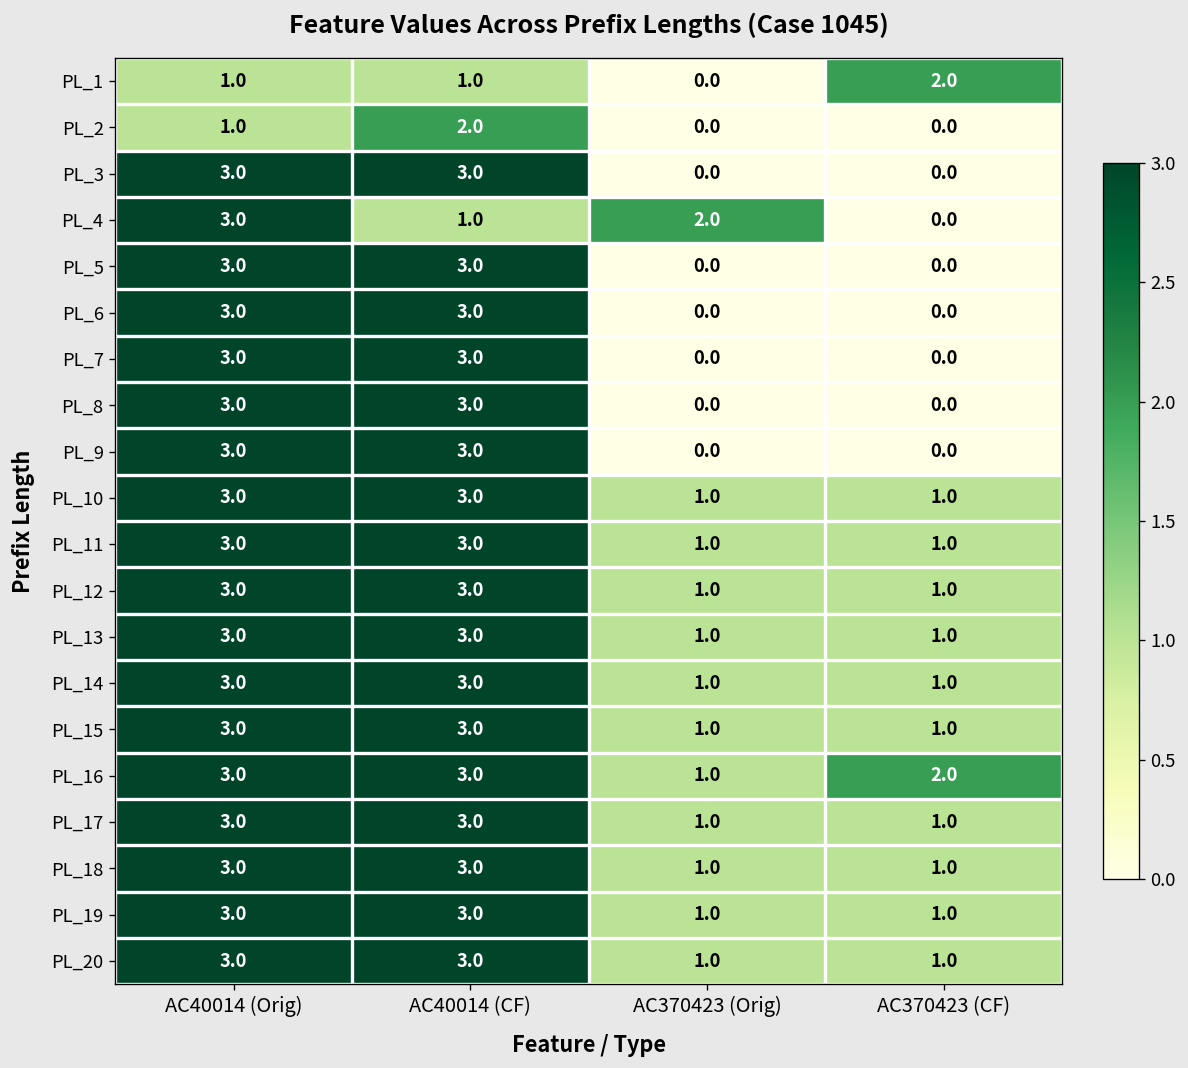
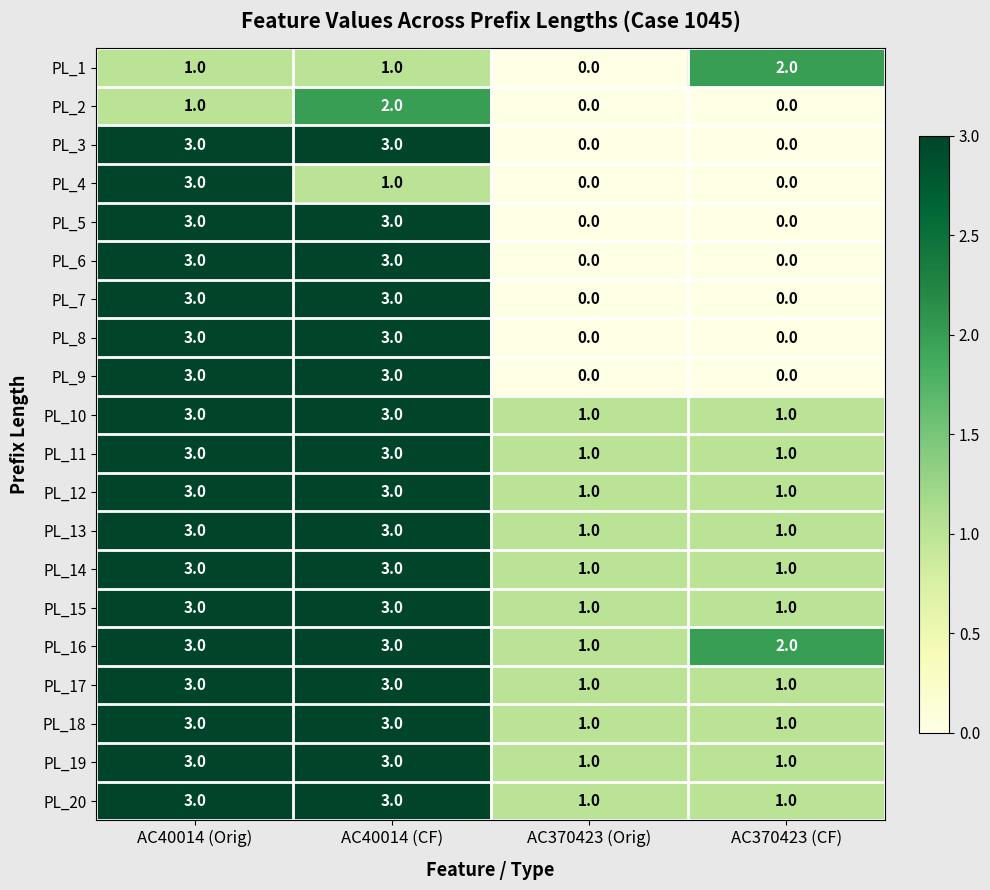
PL_4, AC370423 (Orig): 2.0 -> 0.0
